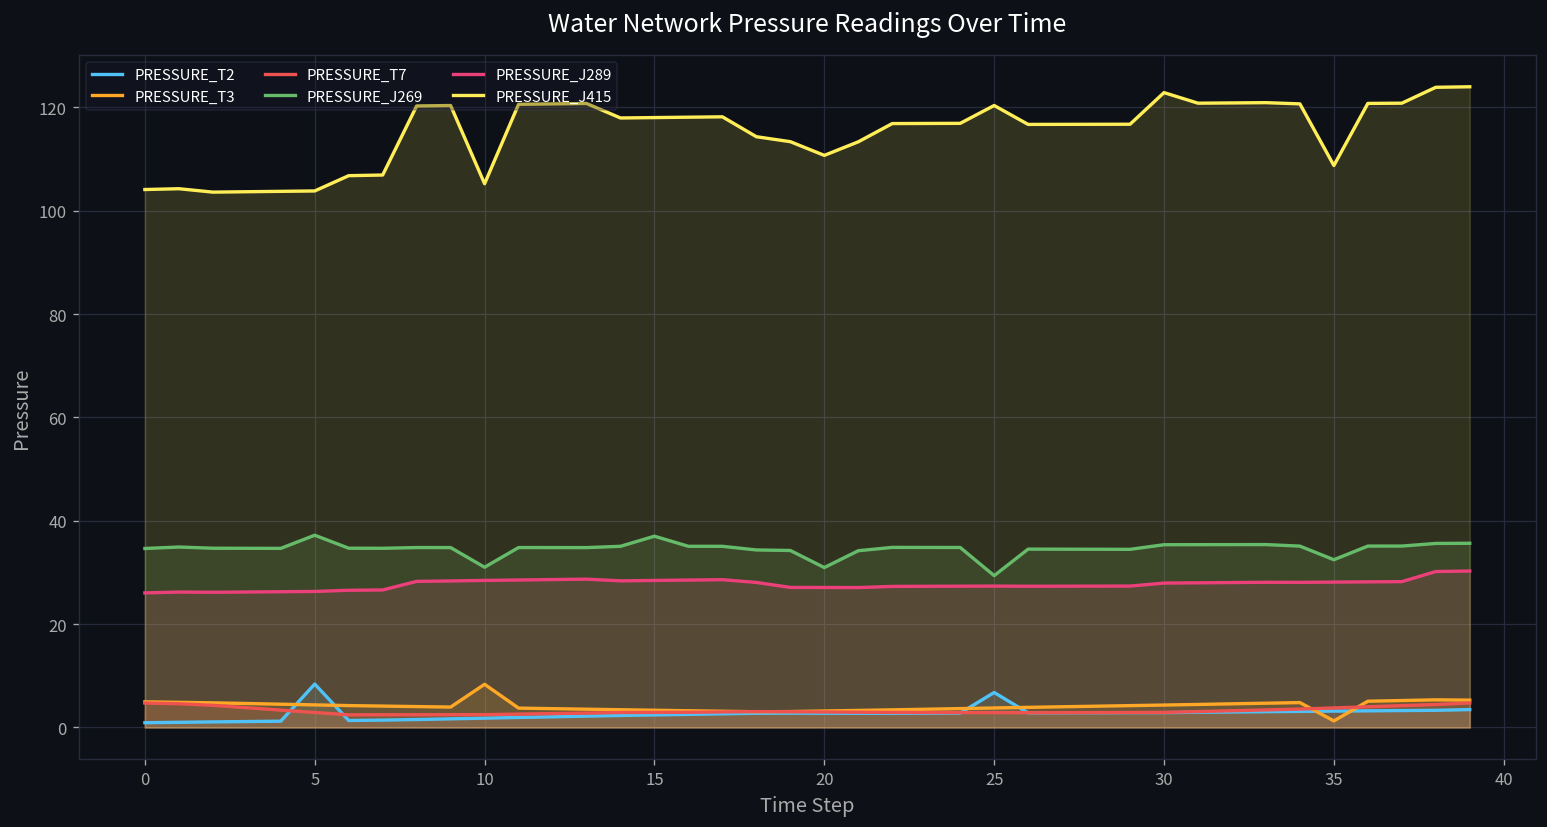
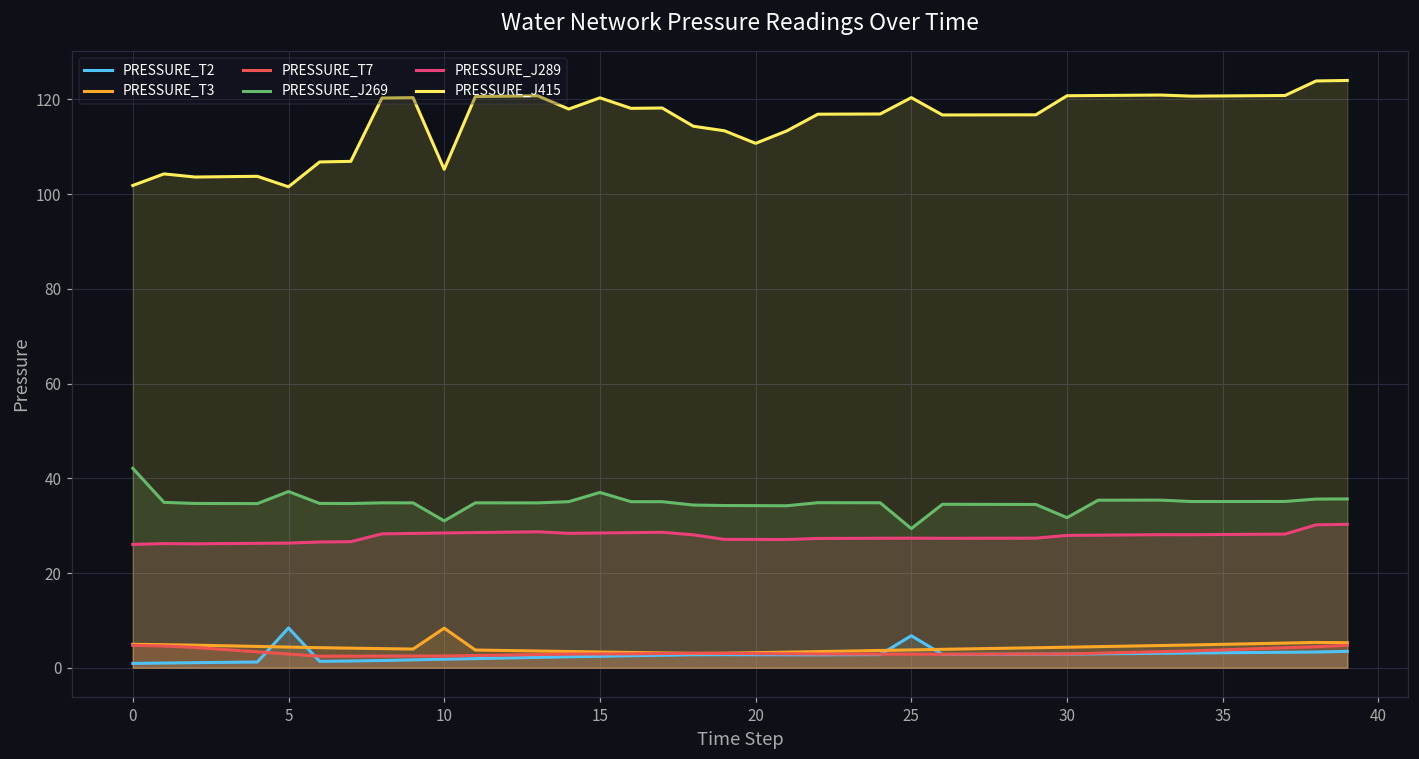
PRESSURE_J269, 0: 35 -> 42
PRESSURE_J415, 0: 104 -> 102
PRESSURE_J415, 5: 104 -> 102
PRESSURE_J415, 15: 118 -> 120
PRESSURE_J269, 20: 31 -> 34
PRESSURE_J269, 30: 35 -> 32
PRESSURE_J415, 30: 123 -> 121
PRESSURE_T3, 35: 1 -> 5
PRESSURE_J269, 35: 32 -> 35
PRESSURE_J415, 35: 109 -> 121
